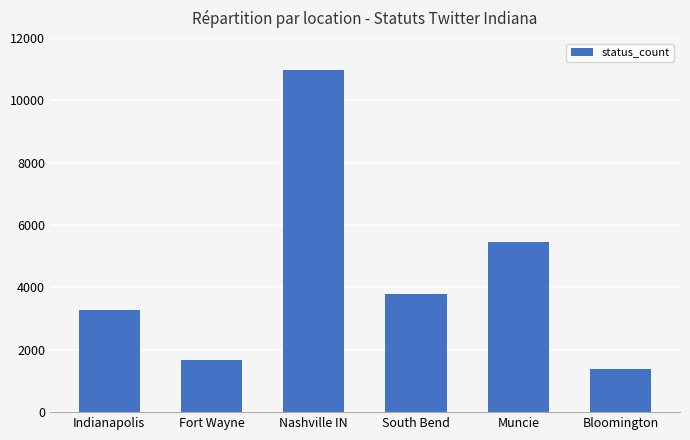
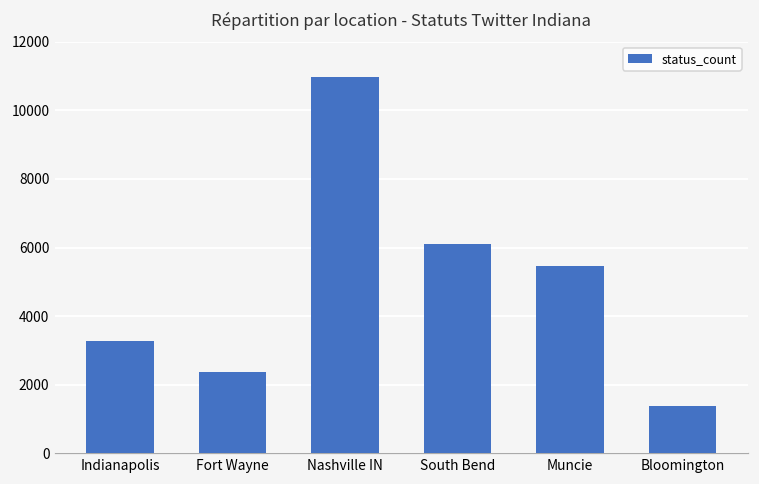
Fort Wayne: 1700 -> 2400
South Bend: 3800 -> 6100
